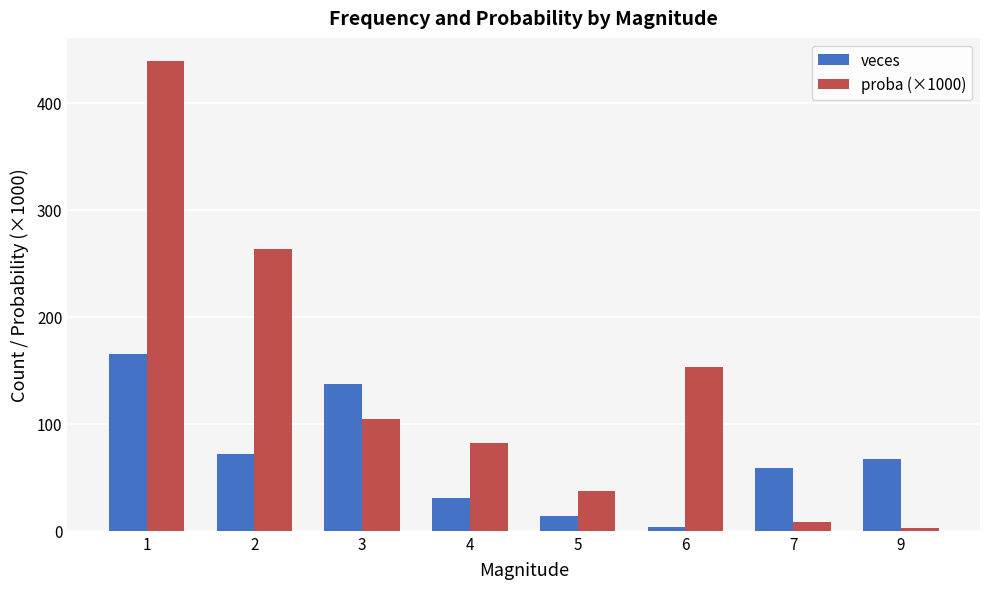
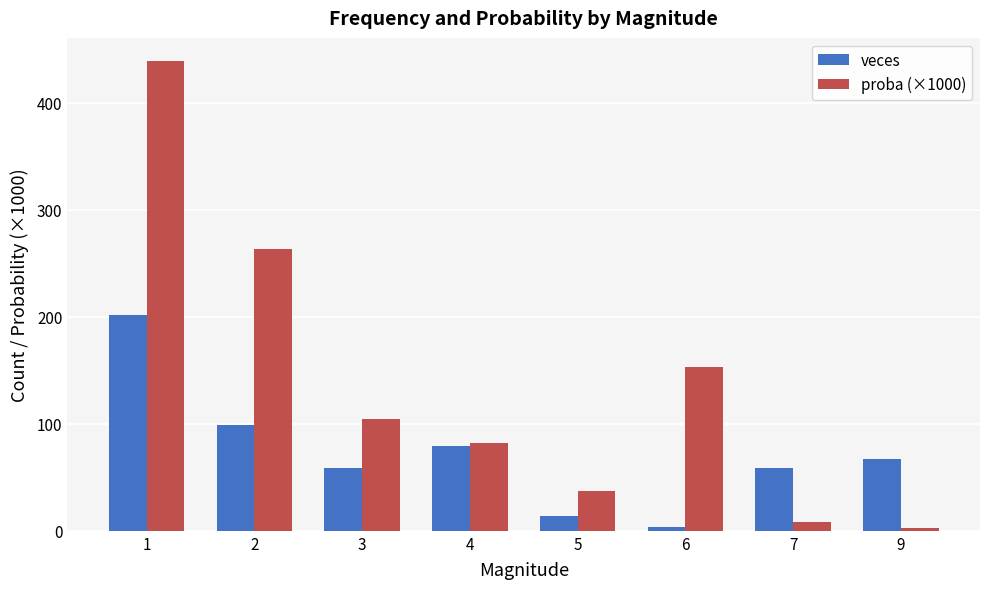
veces, 1: 165 -> 202
veces, 2: 72 -> 99
veces, 3: 137 -> 59
veces, 4: 31 -> 79
